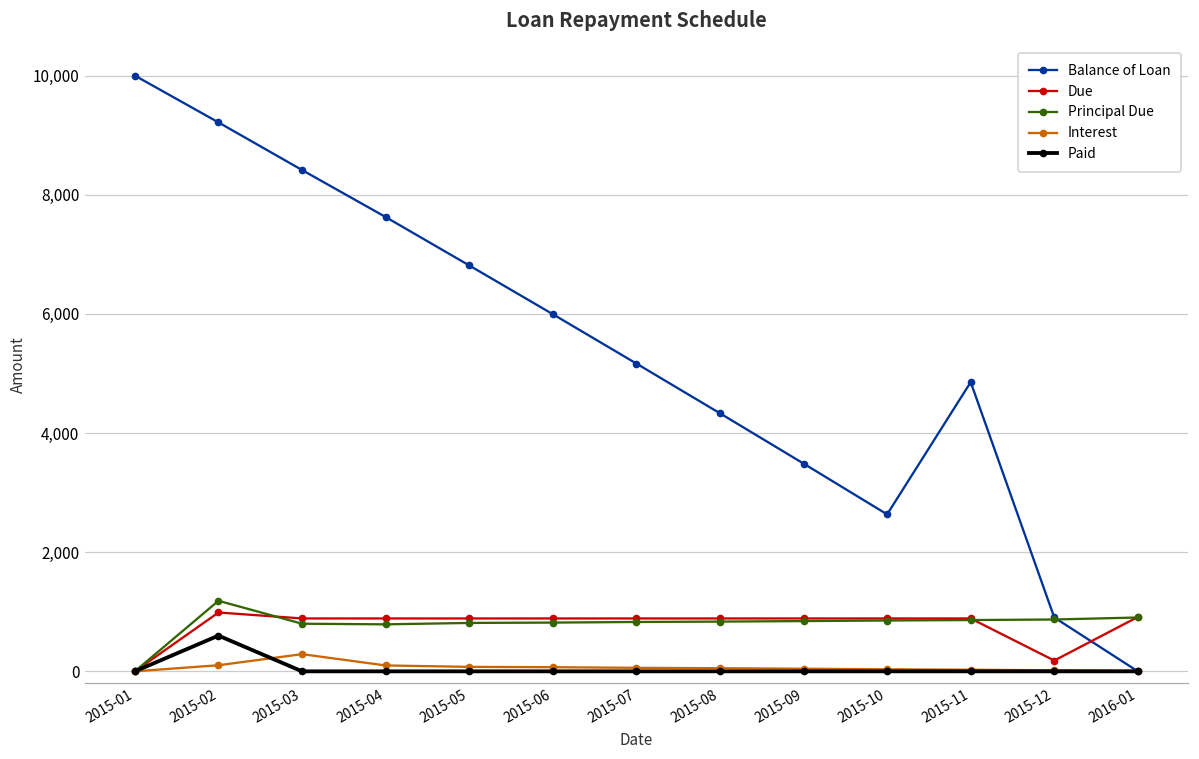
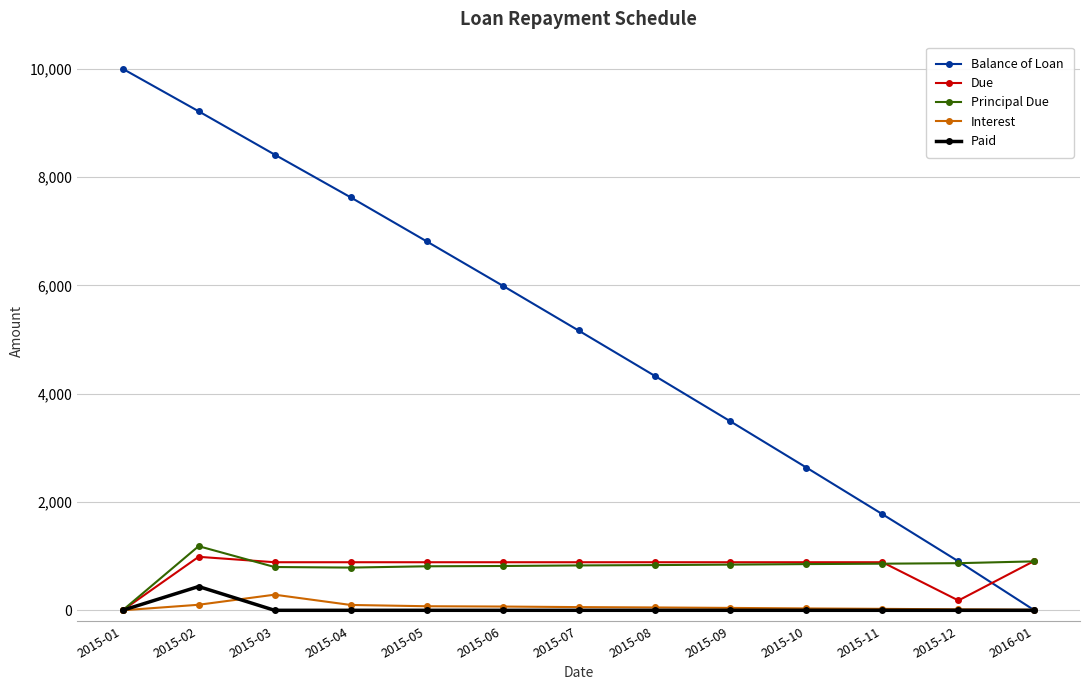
Paid, 2015-02: 600 -> 400
Balance of Loan, 2015-11: 4,900 -> 1,800
